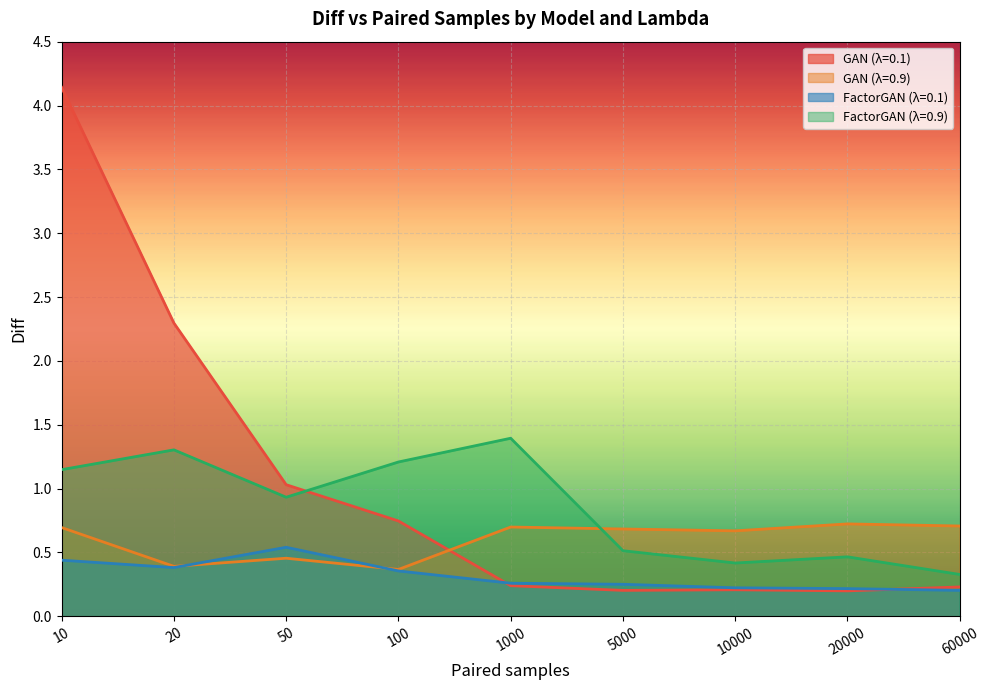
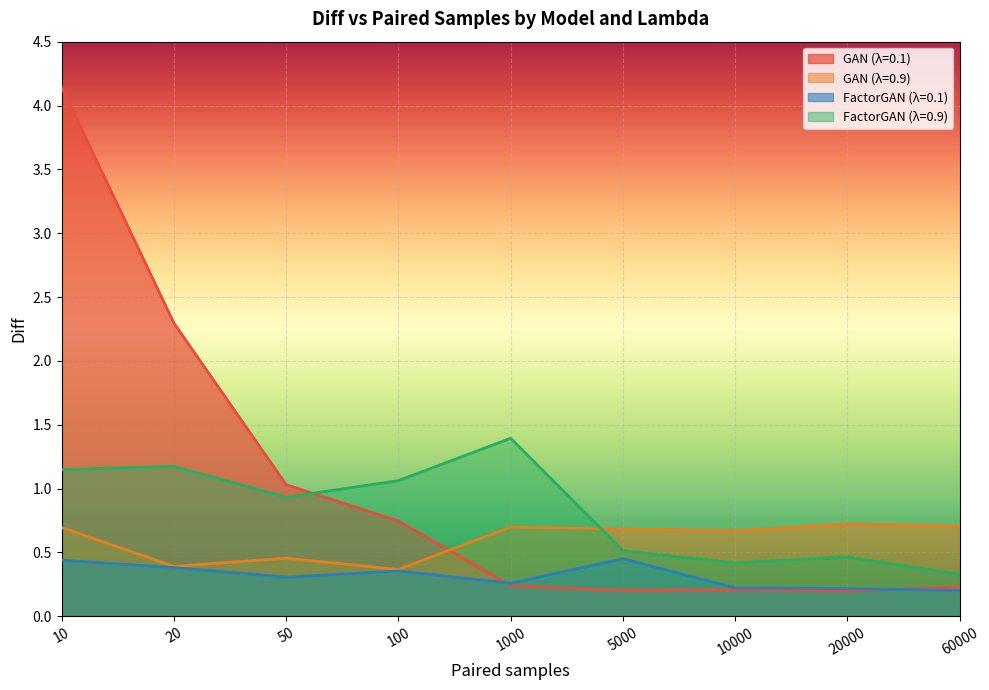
FactorGAN (λ=0.9), 20: 1.30 -> 1.17
FactorGAN (λ=0.1), 50: 0.54 -> 0.31
FactorGAN (λ=0.9), 100: 1.21 -> 1.06
FactorGAN (λ=0.1), 5000: 0.25 -> 0.45
